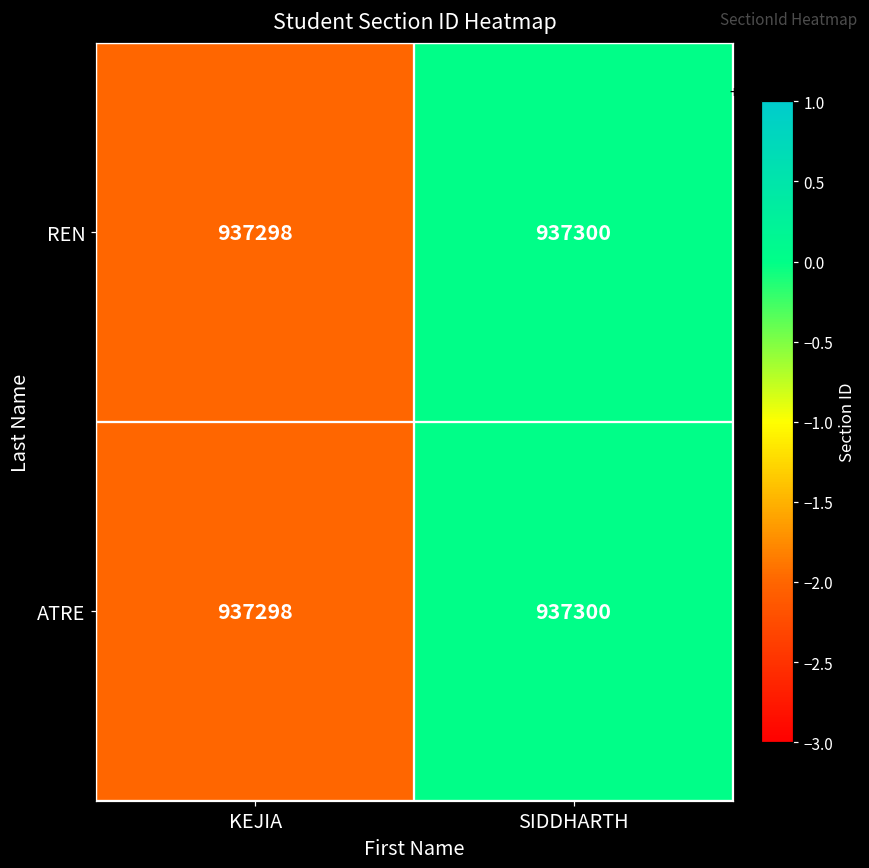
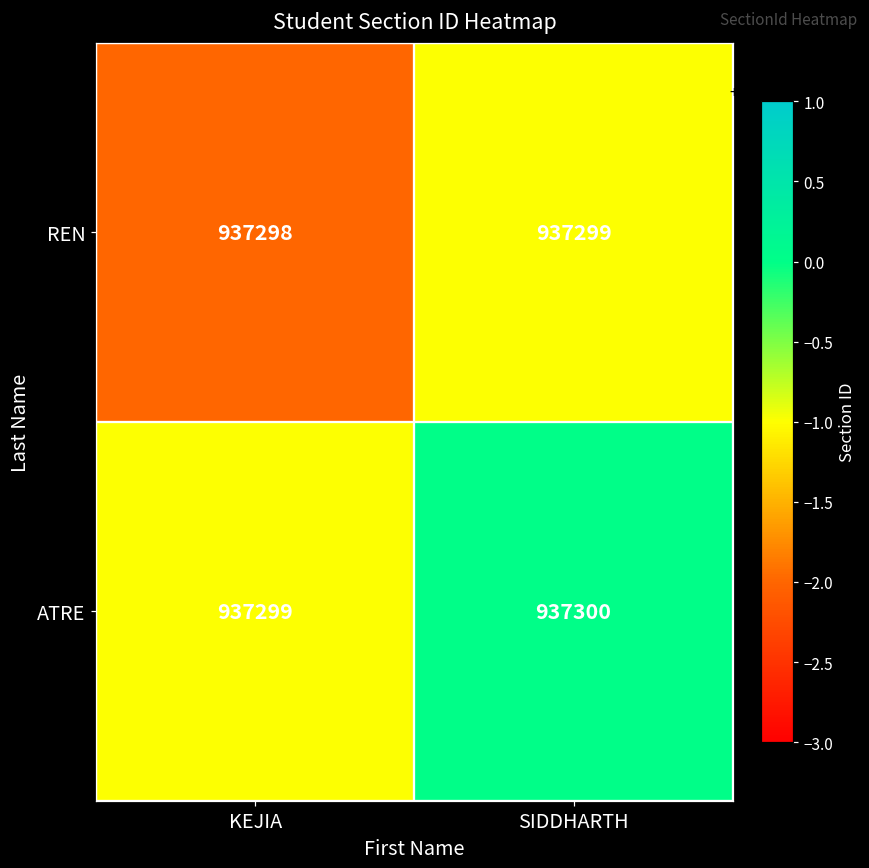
REN, SIDDHARTH: 937300 -> 937299
ATRE, KEJIA: 937298 -> 937299
